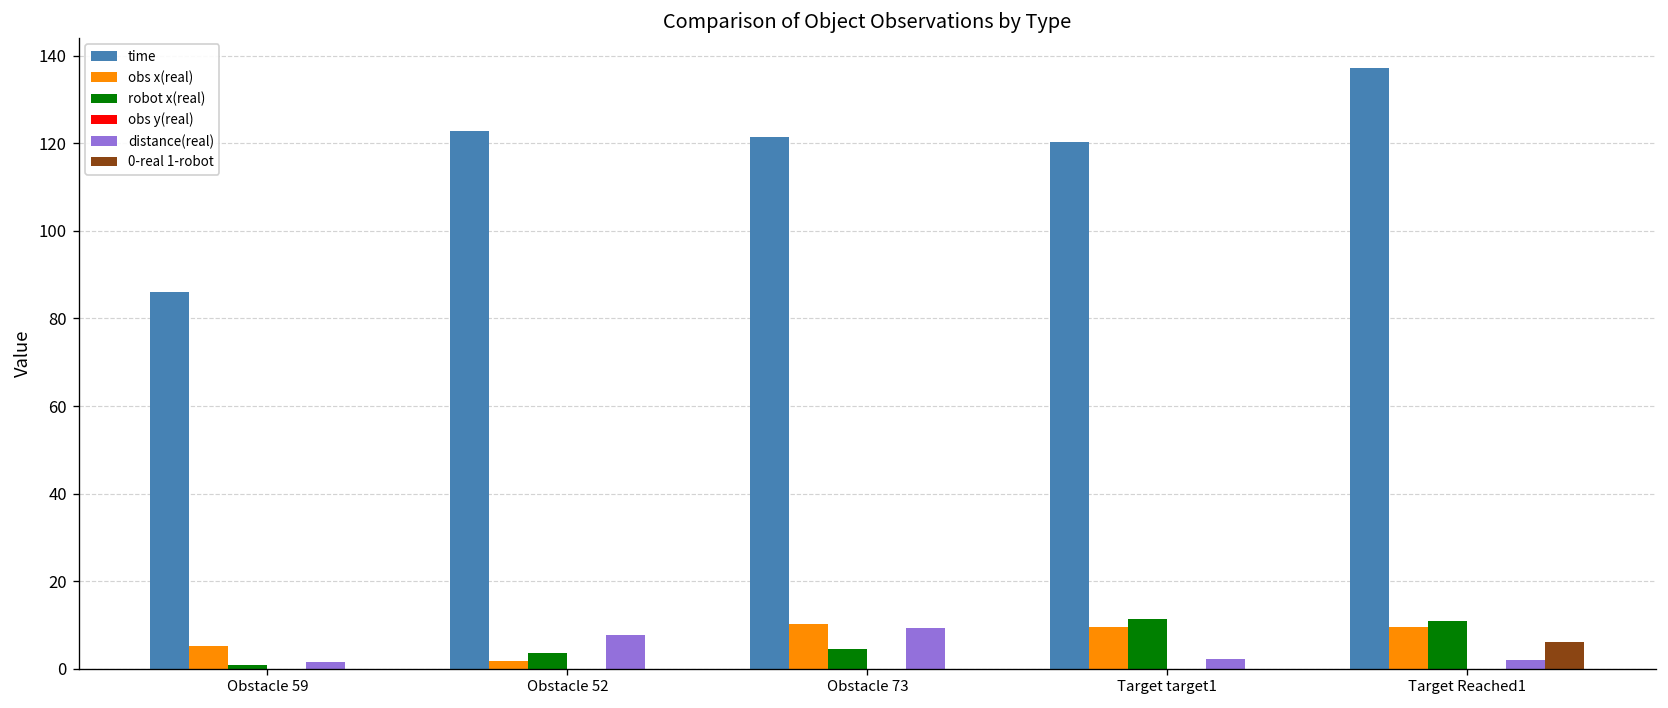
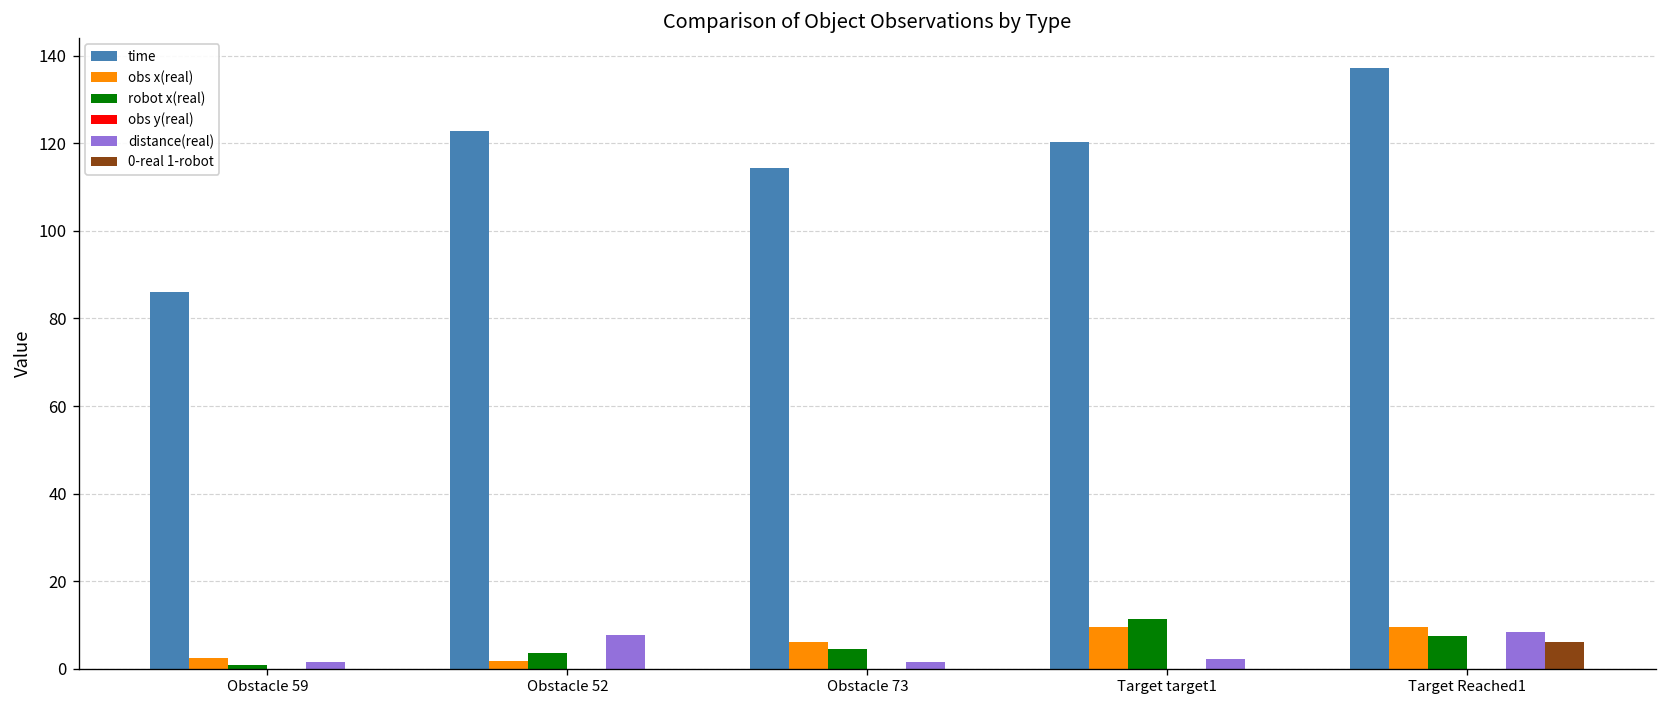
obs x(real), Obstacle 59: 5 -> 2
time, Obstacle 73: 121 -> 114
obs x(real), Obstacle 73: 10 -> 6
distance(real), Obstacle 73: 9 -> 2
robot x(real), Target Reached1: 11 -> 8
distance(real), Target Reached1: 2 -> 8
